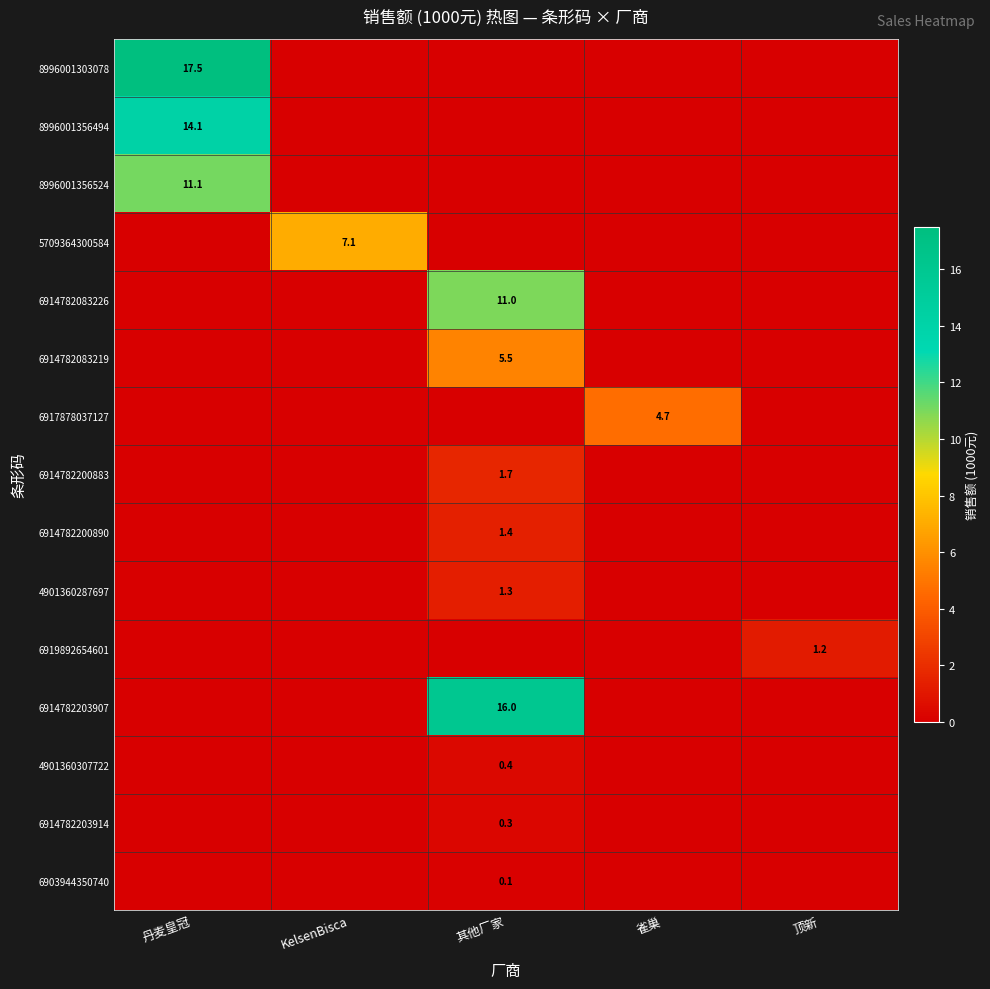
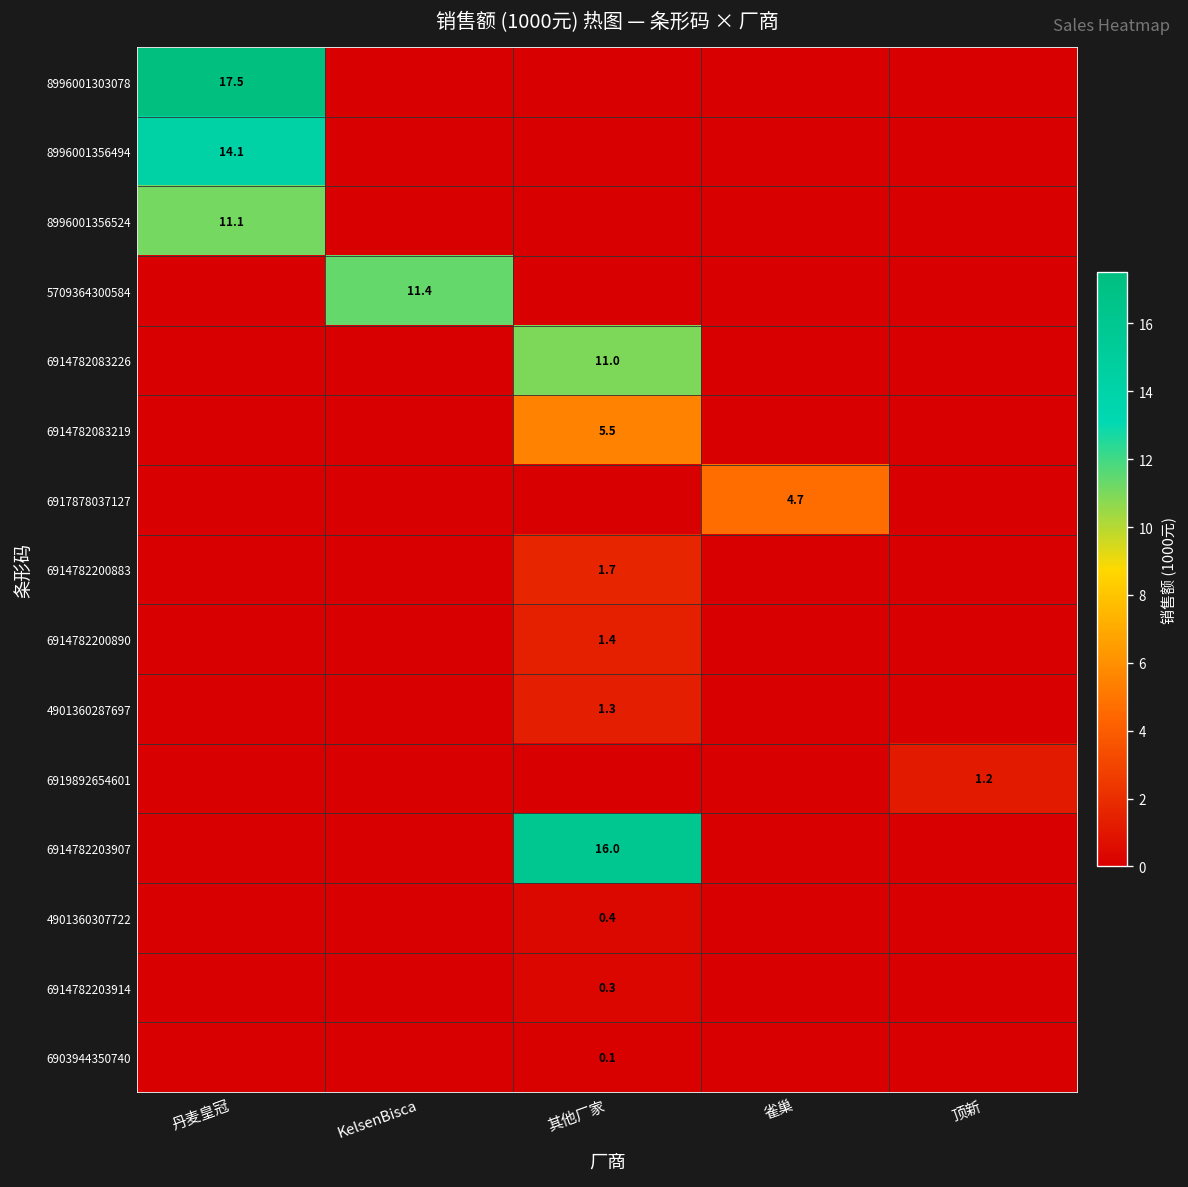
5709364300584, KelsenBisca: 7.1 -> 11.4
